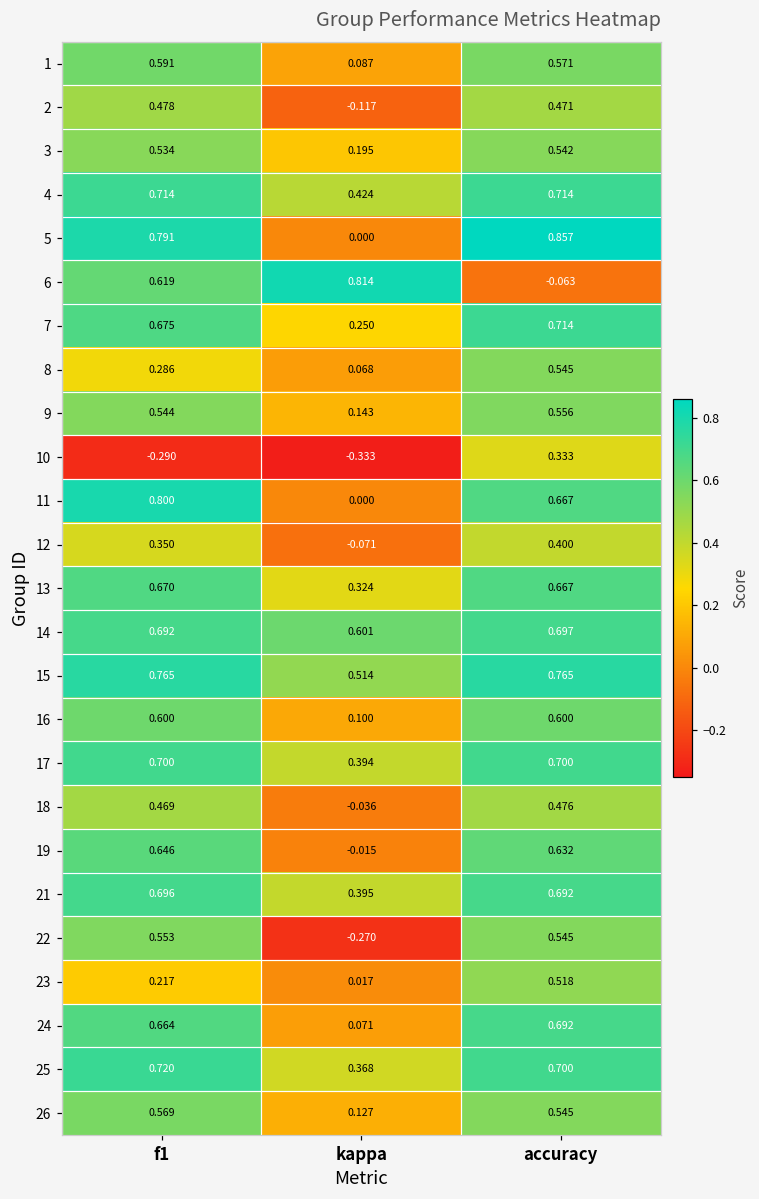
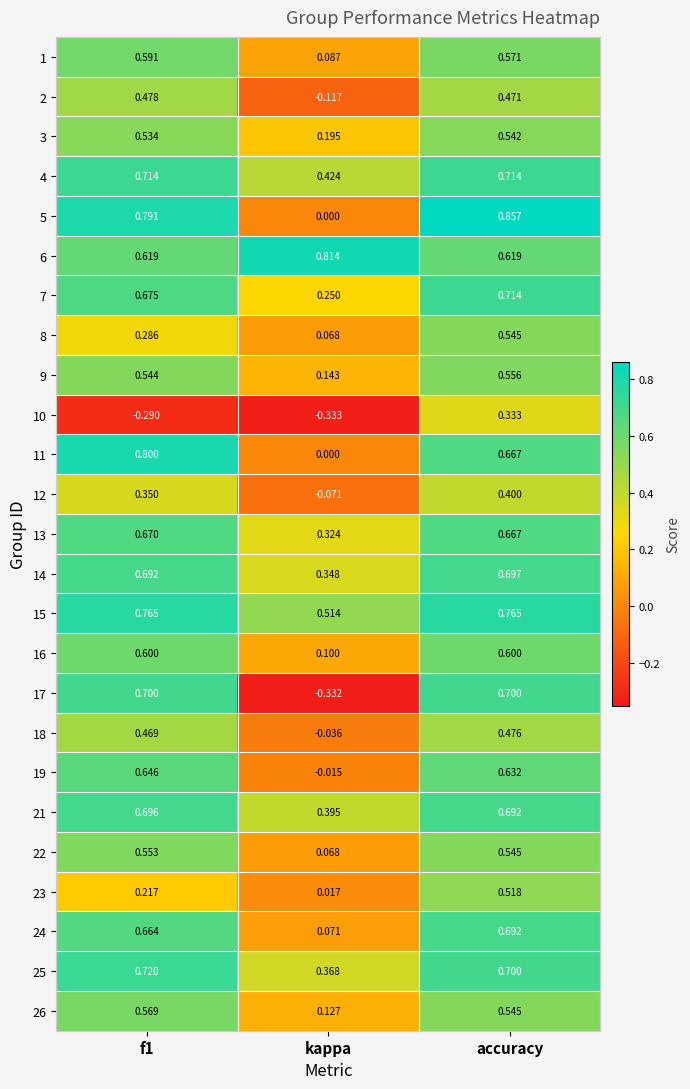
6, accuracy: -0.063 -> 0.619
14, kappa: 0.601 -> 0.348
17, kappa: 0.394 -> -0.332
22, kappa: -0.270 -> 0.068
